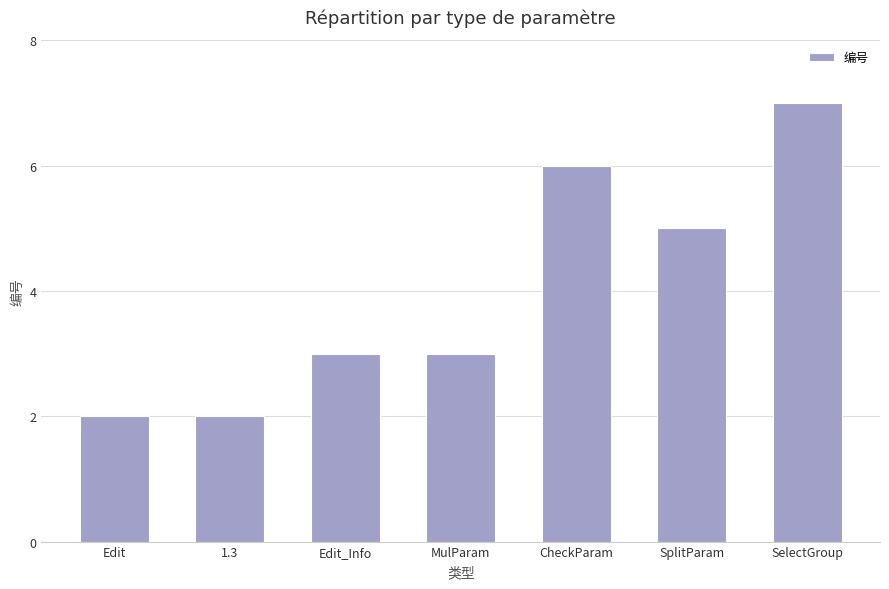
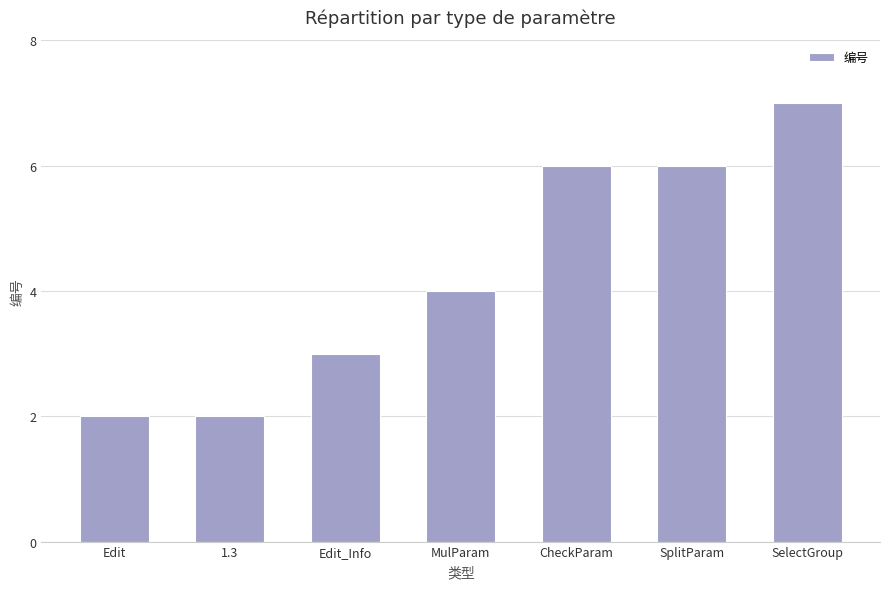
MulParam: 3 -> 4
SplitParam: 5 -> 6
